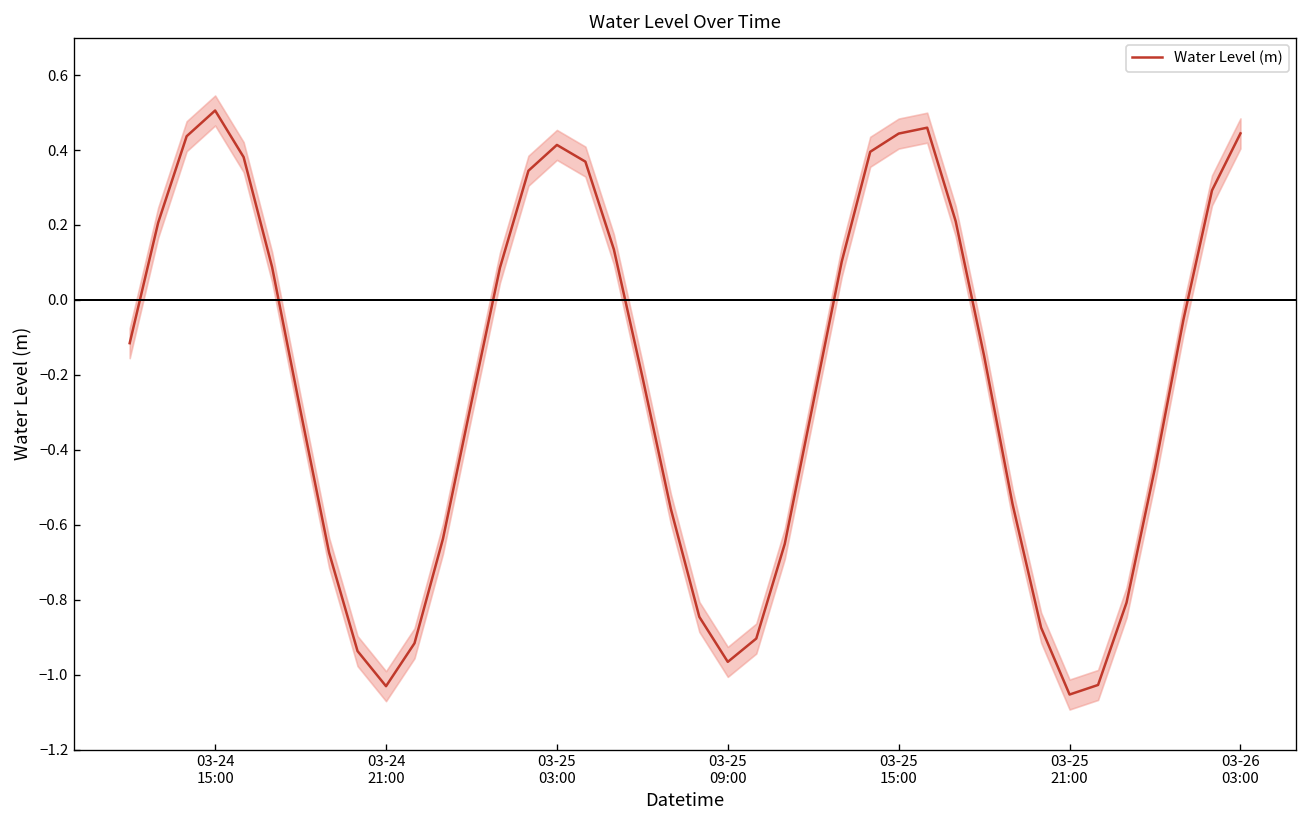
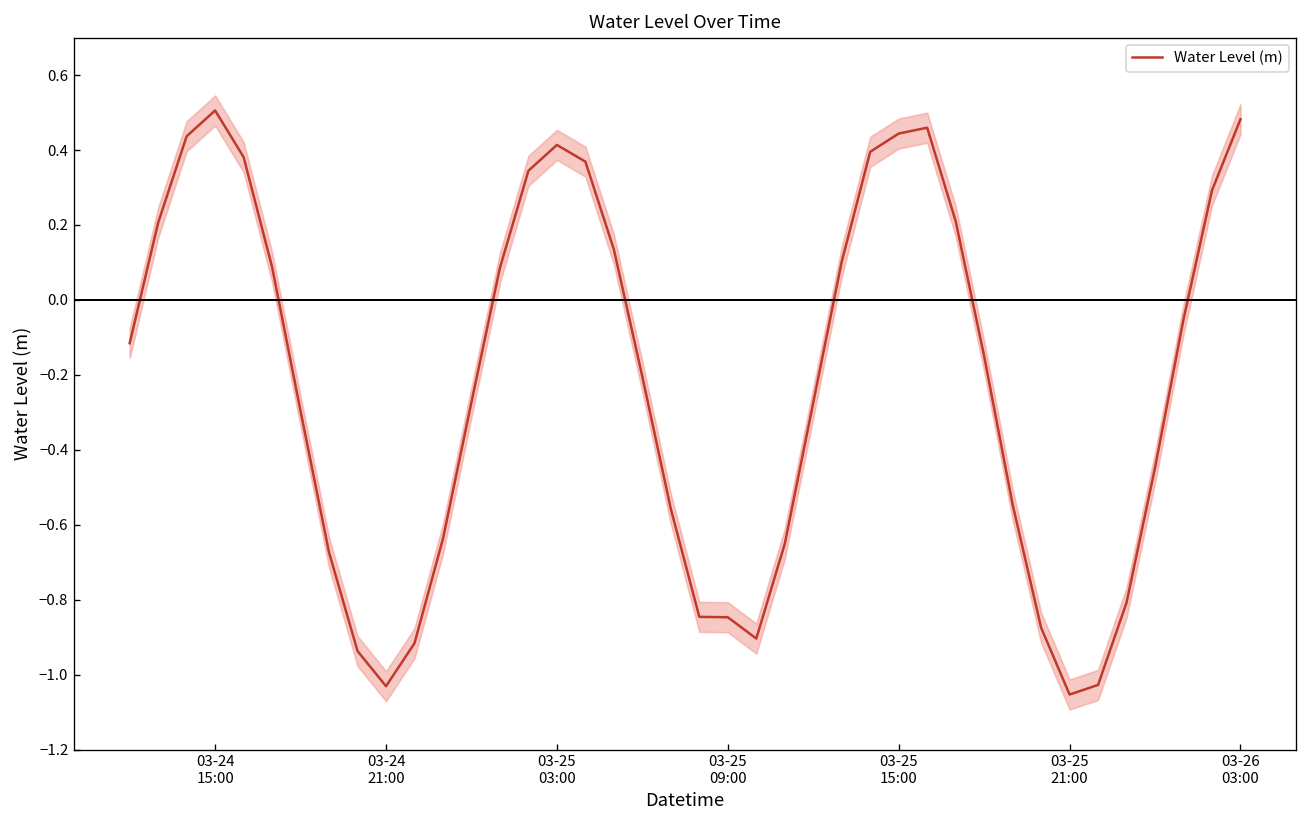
Water Level (m), 03-25 09:00: -0.97 -> -0.85
Water Level (m), 03-26 03:00: 0.44 -> 0.48
